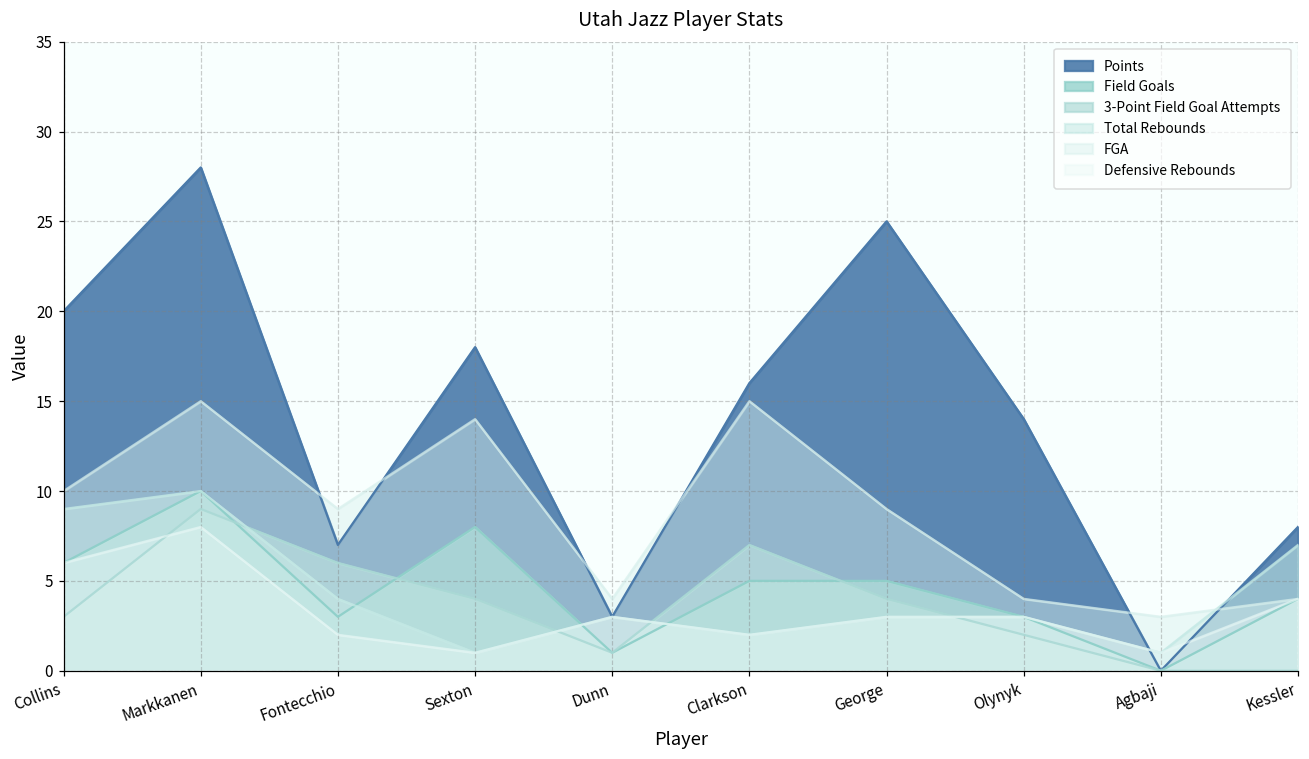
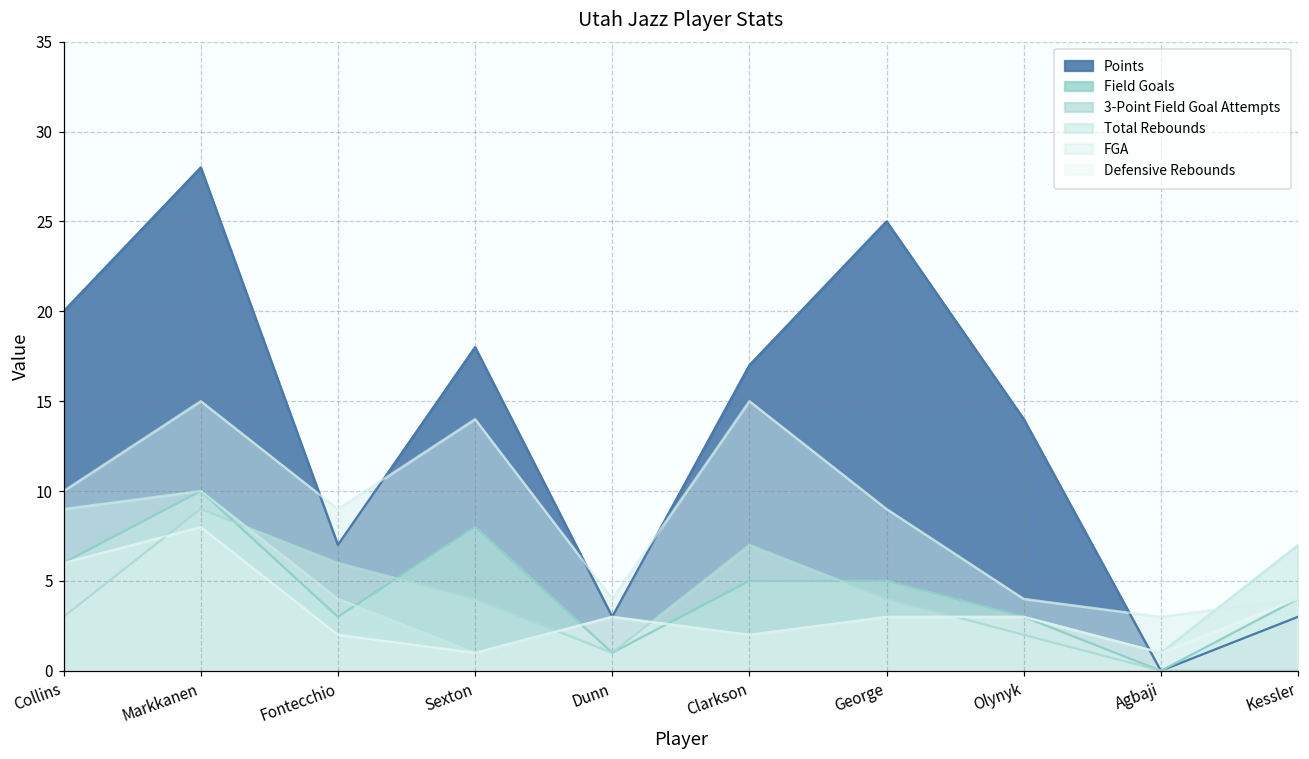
Points, Clarkson: 16 -> 17
Points, Kessler: 8 -> 3
